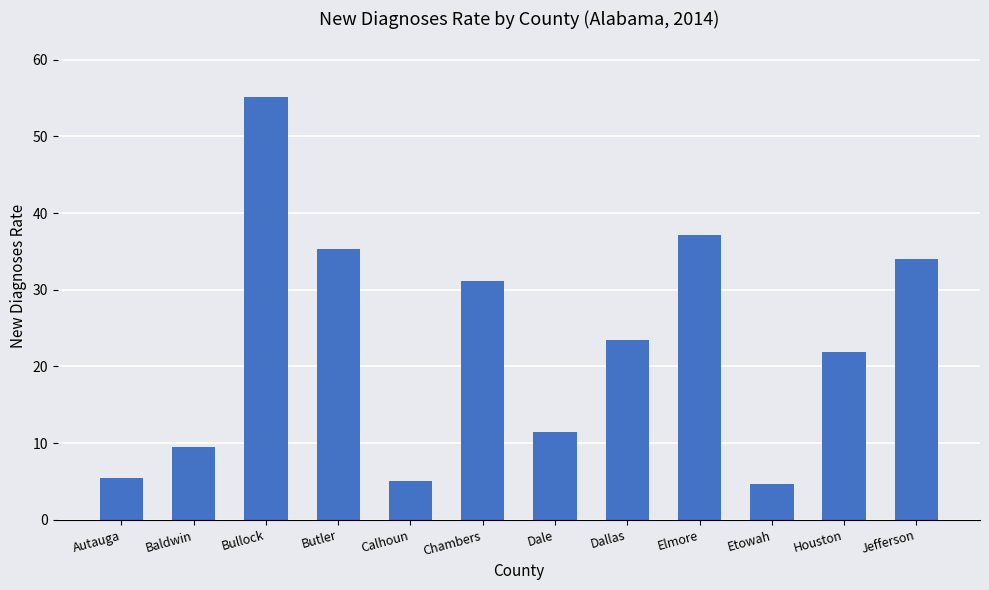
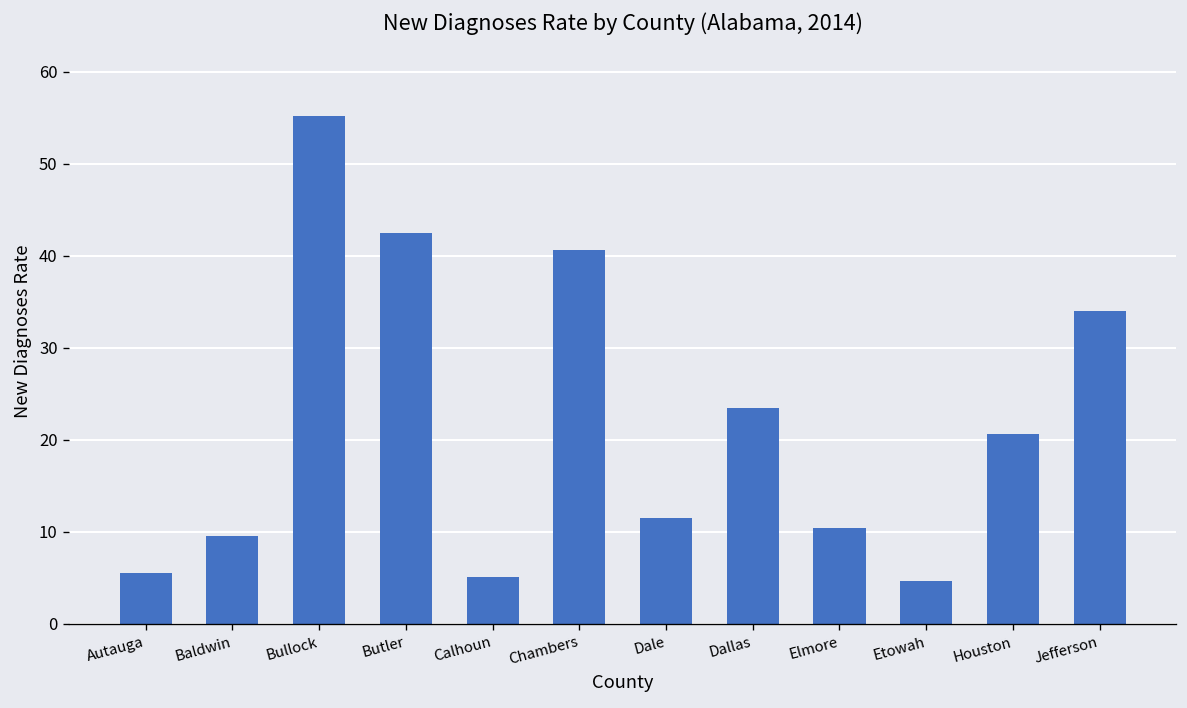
Butler: 35 -> 43
Chambers: 31 -> 41
Elmore: 37 -> 10
Houston: 22 -> 21
